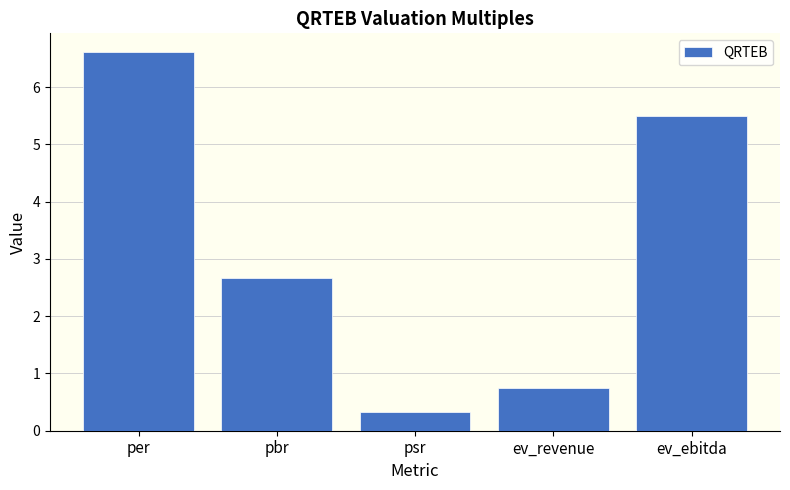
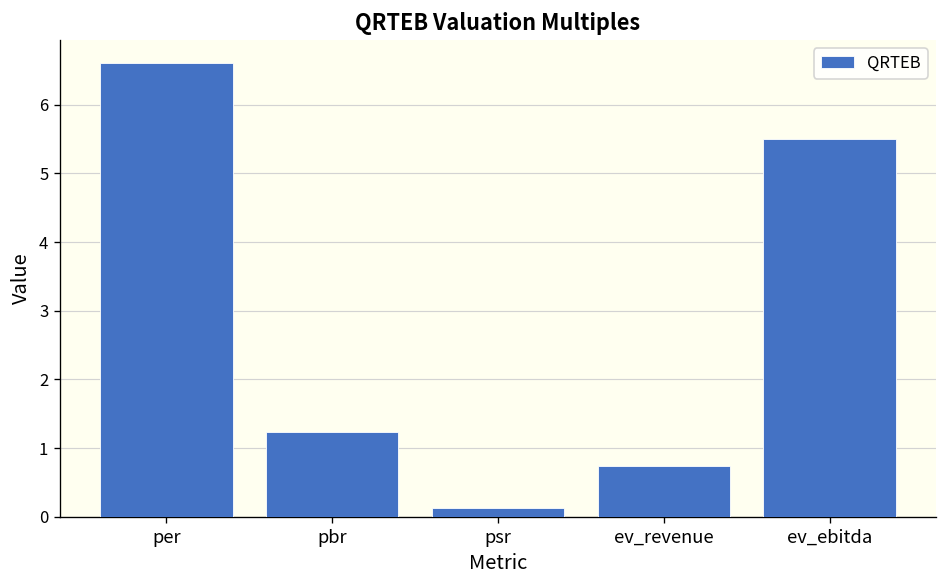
pbr: 2.7 -> 1.2
psr: 0.3 -> 0.1
